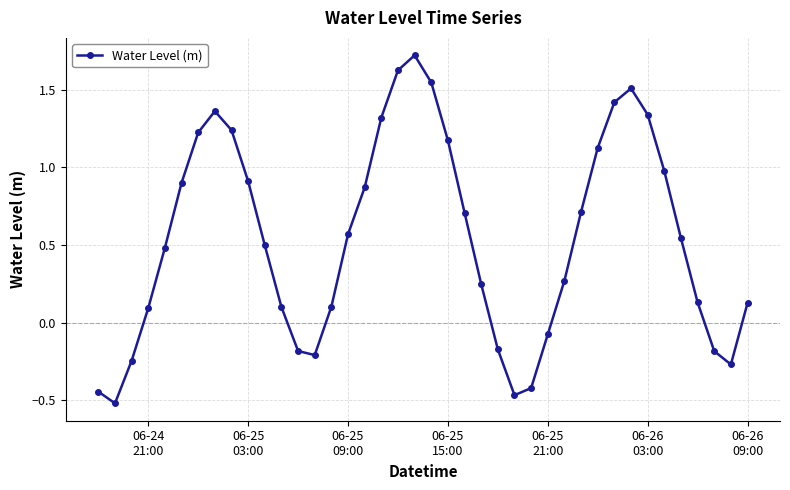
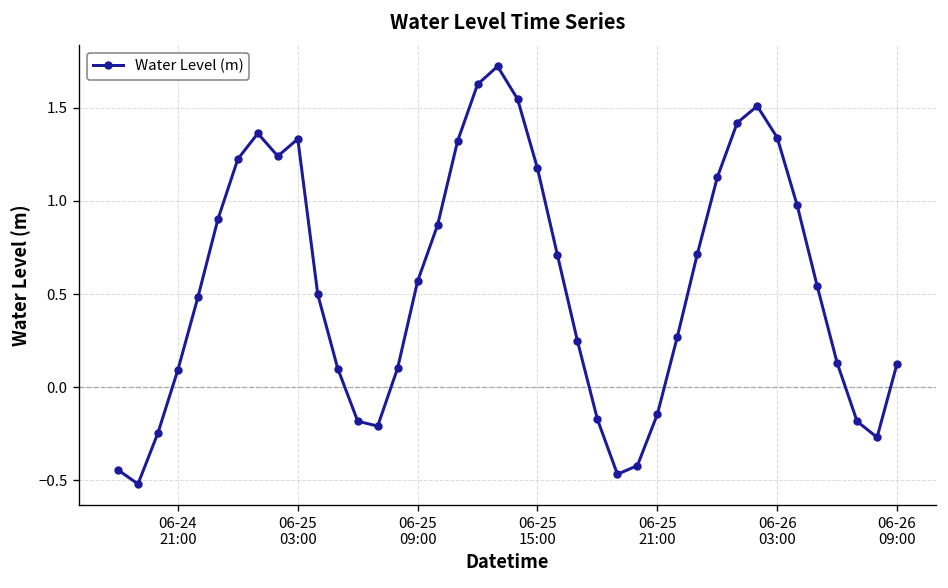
06-25 03:00: 0.91 -> 1.33
06-25 21:00: -0.08 -> -0.15
